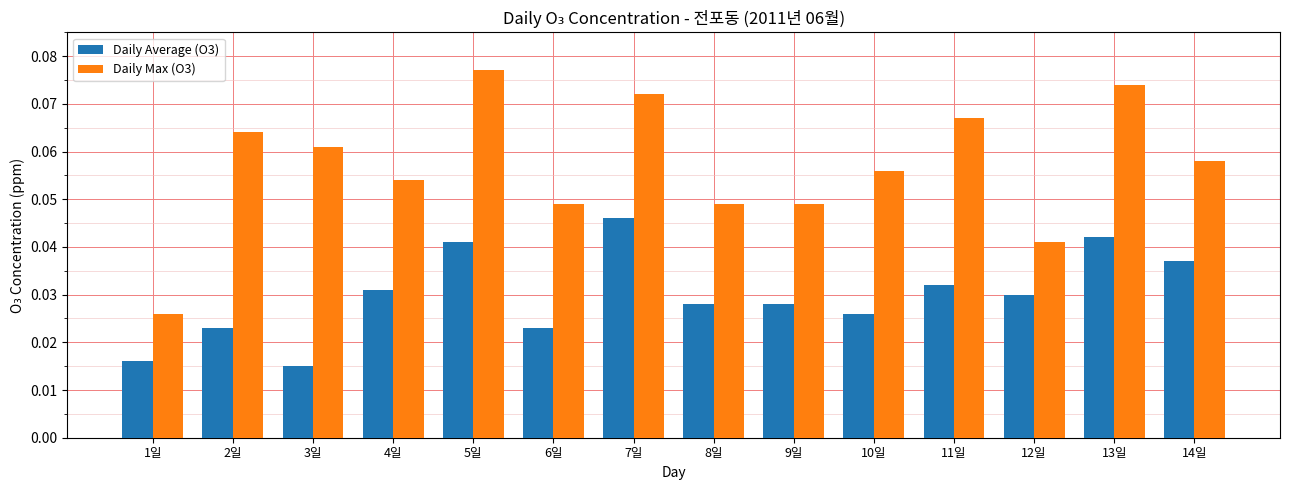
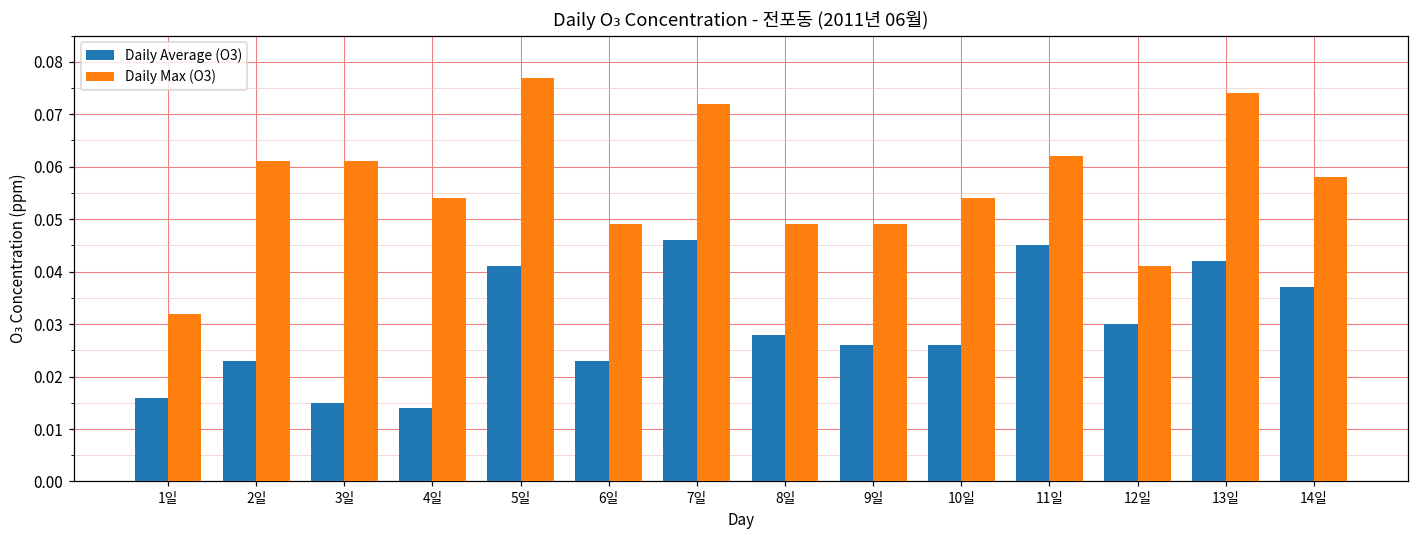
Daily Max (O3), 1일: 0.026 -> 0.032
Daily Max (O3), 2일: 0.064 -> 0.061
Daily Average (O3), 4일: 0.031 -> 0.014
Daily Average (O3), 9일: 0.028 -> 0.026
Daily Max (O3), 10일: 0.056 -> 0.054
Daily Average (O3), 11일: 0.032 -> 0.045
Daily Max (O3), 11일: 0.067 -> 0.062
